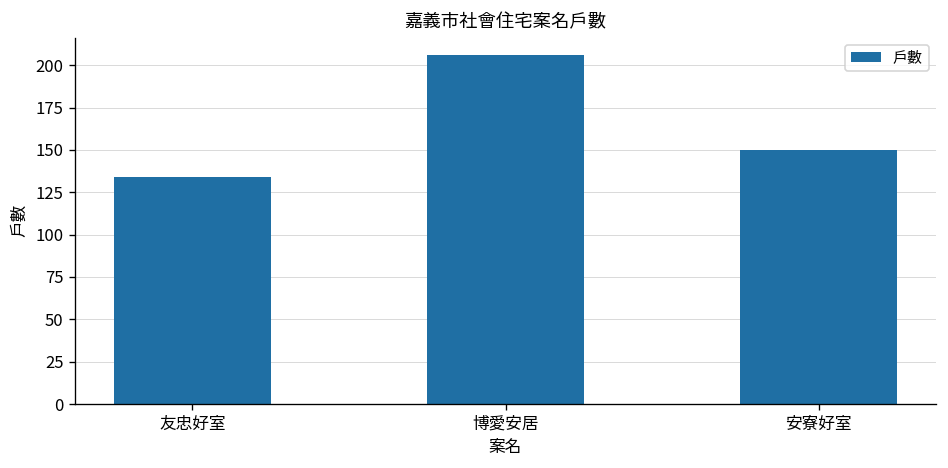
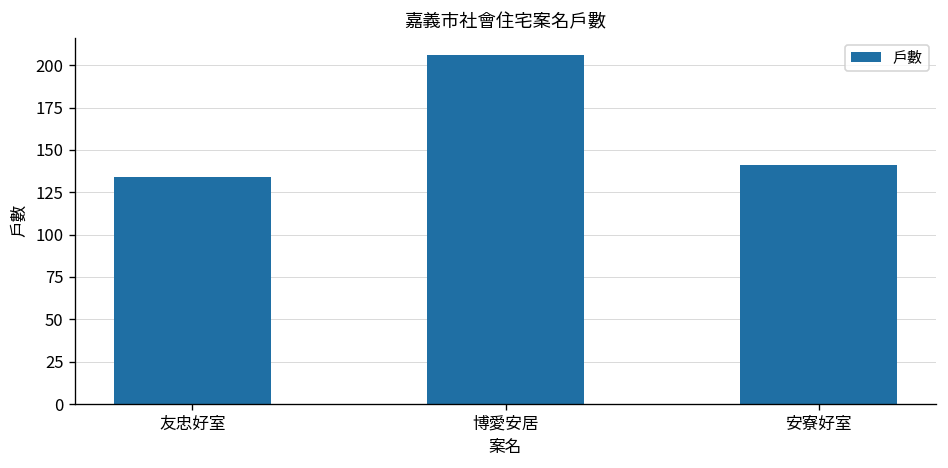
安寮好室: 150 -> 141
